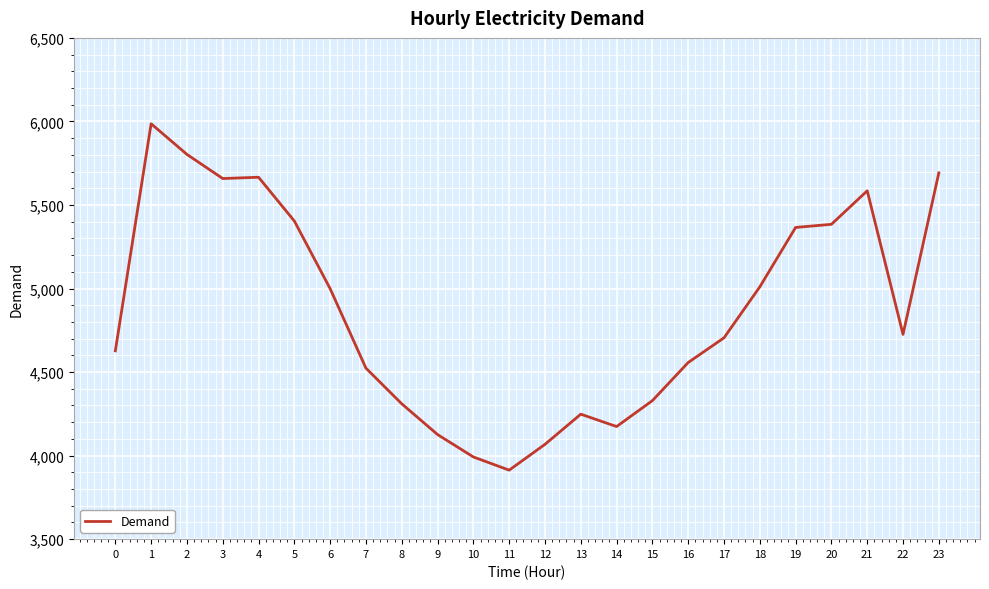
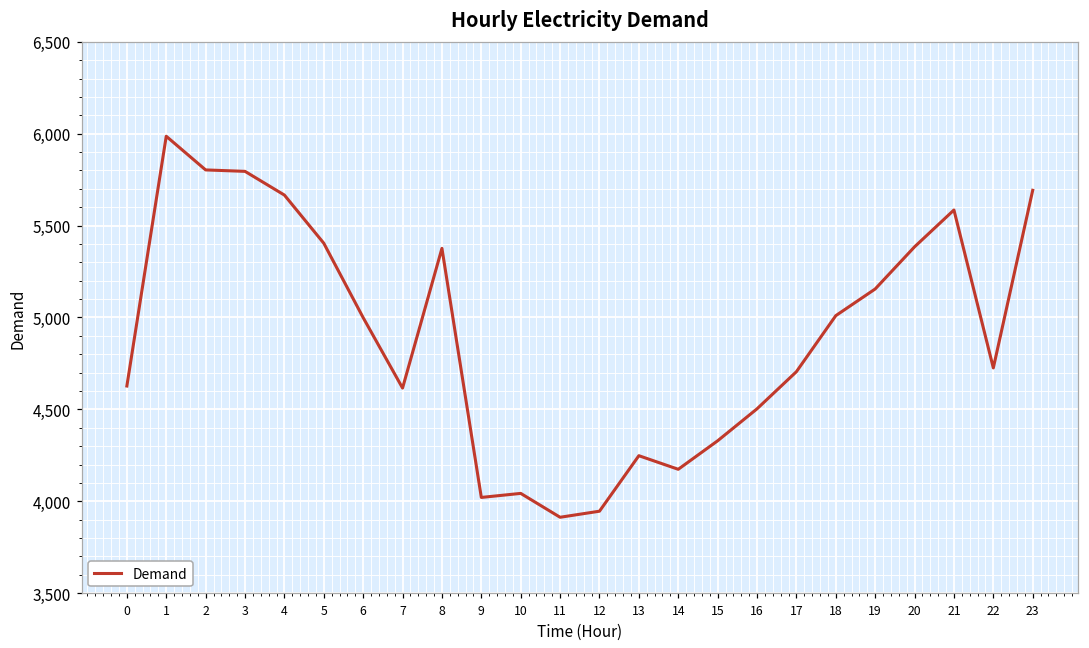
3: 5,660 -> 5,800
7: 4,520 -> 4,620
8: 4,310 -> 5,380
9: 4,130 -> 4,020
10: 3,990 -> 4,040
12: 4,070 -> 3,950
16: 4,560 -> 4,500
19: 5,370 -> 5,160
